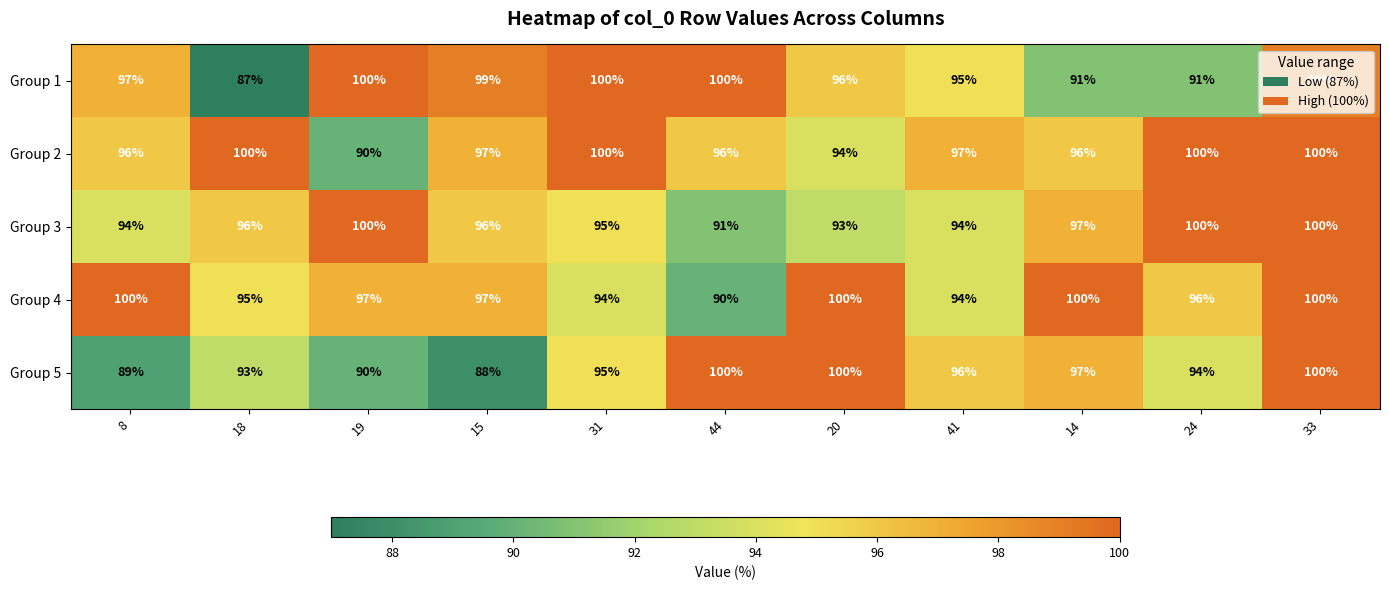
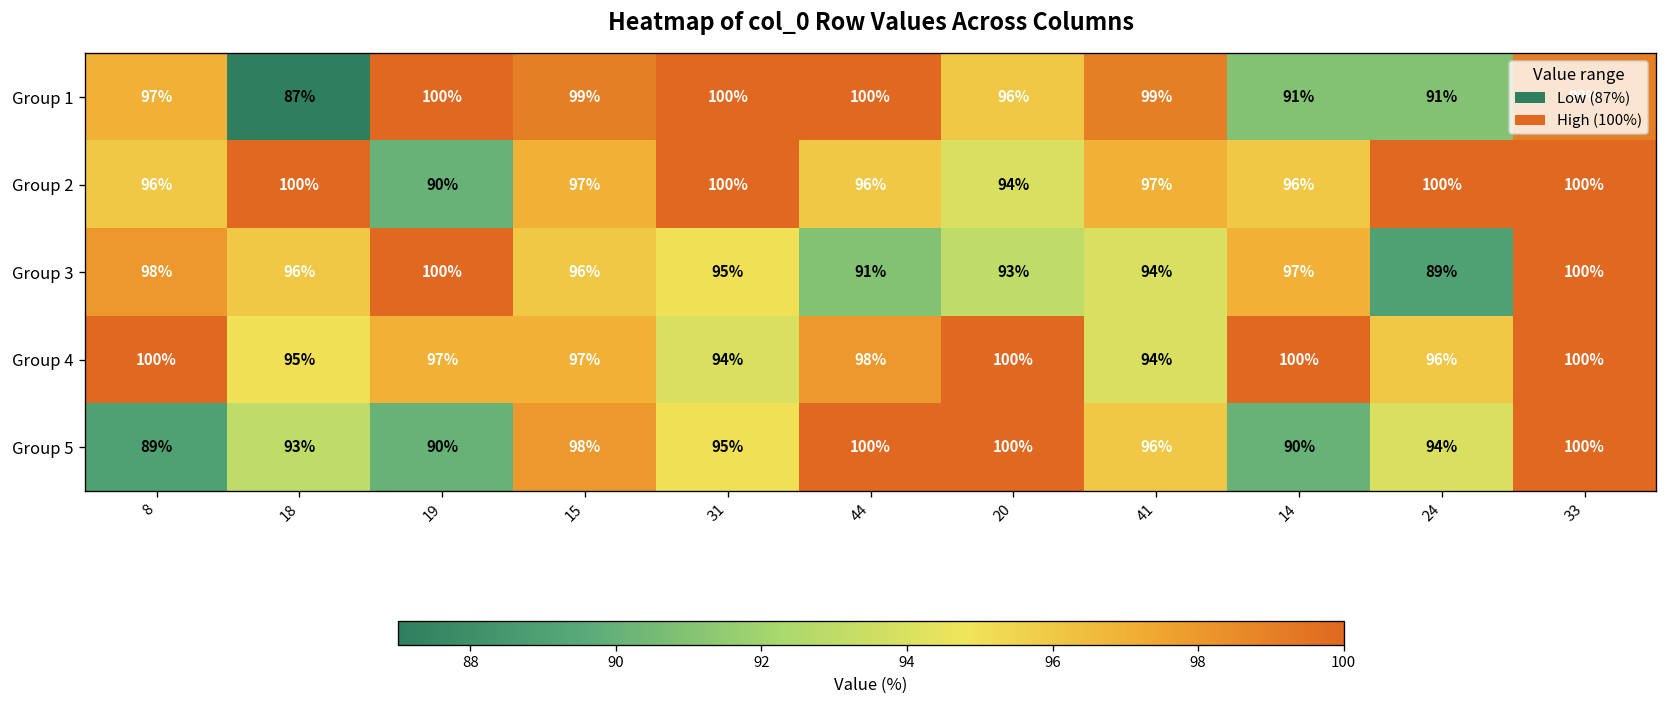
Group 1, 41: 95% -> 99%
Group 3, 8: 94% -> 98%
Group 3, 24: 100% -> 89%
Group 4, 44: 90% -> 98%
Group 5, 15: 88% -> 98%
Group 5, 14: 97% -> 90%
